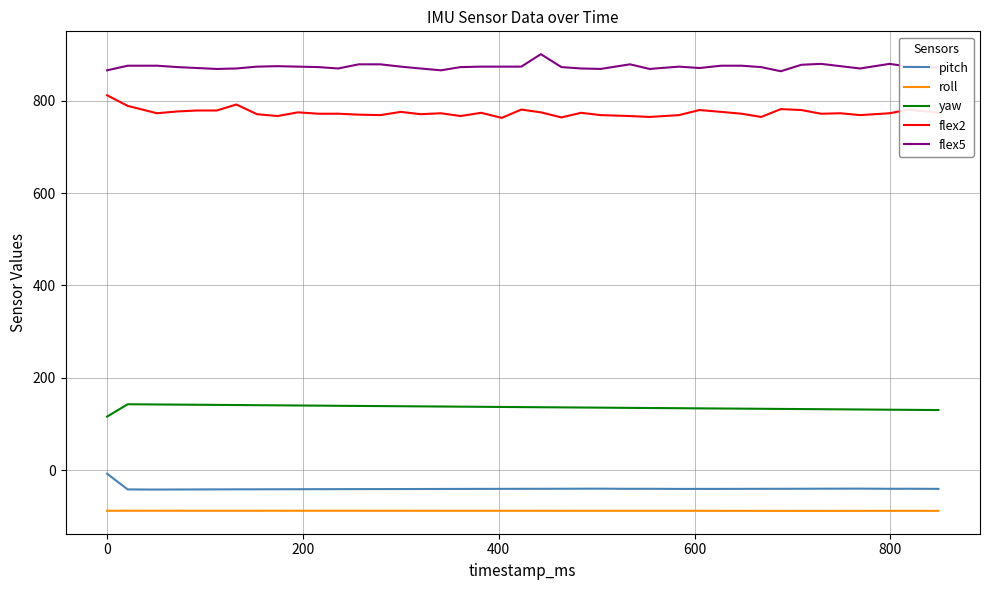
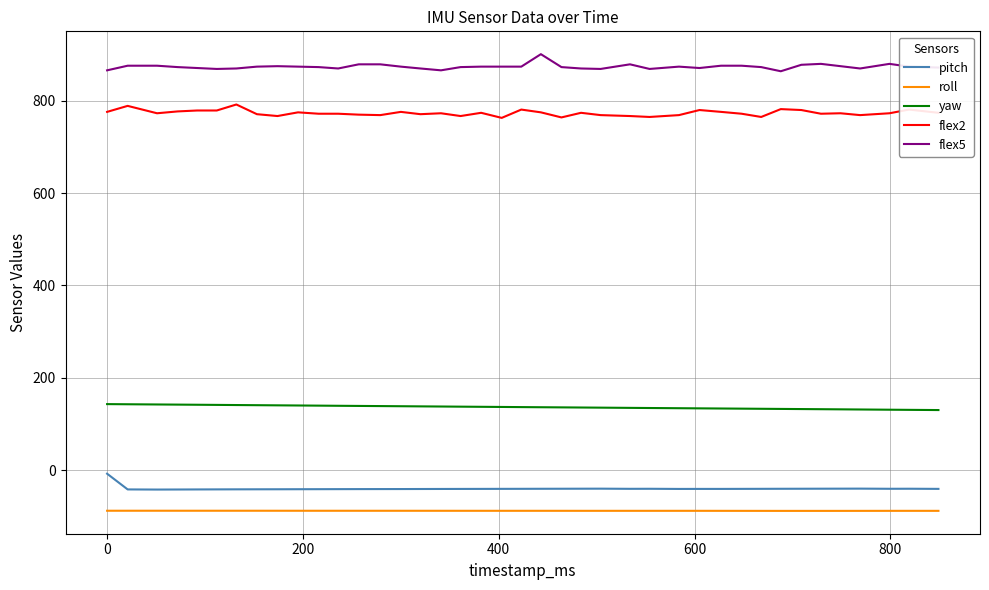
yaw, 0: 120 -> 140
flex2, 0: 810 -> 780
